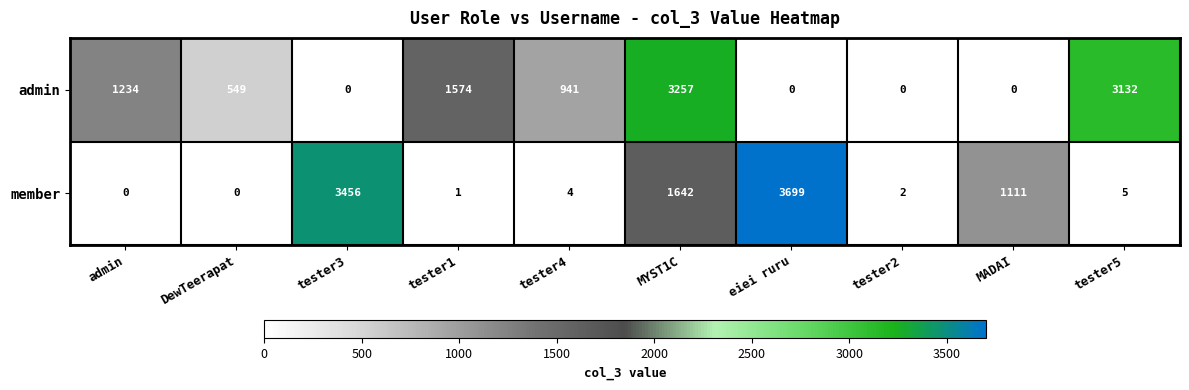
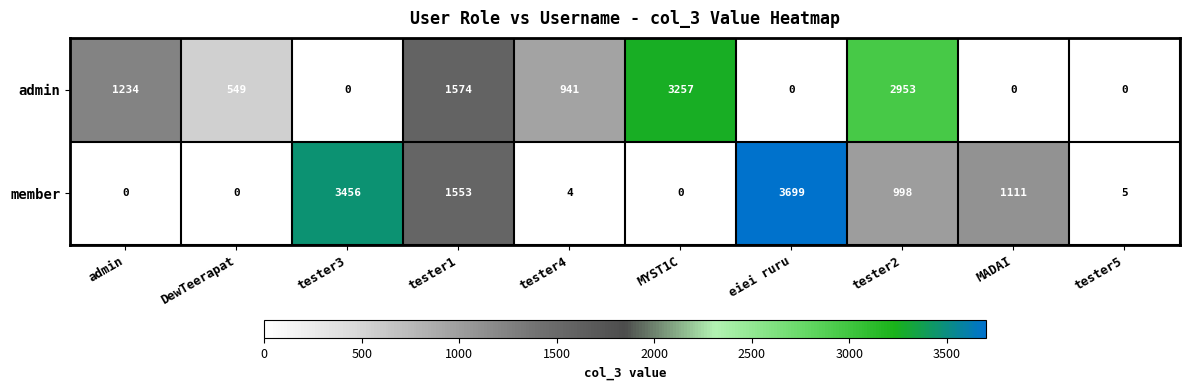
admin, tester2: 0 -> 2953
admin, tester5: 3132 -> 0
member, tester1: 1 -> 1553
member, MYST1C: 1642 -> 0
member, tester2: 2 -> 998
